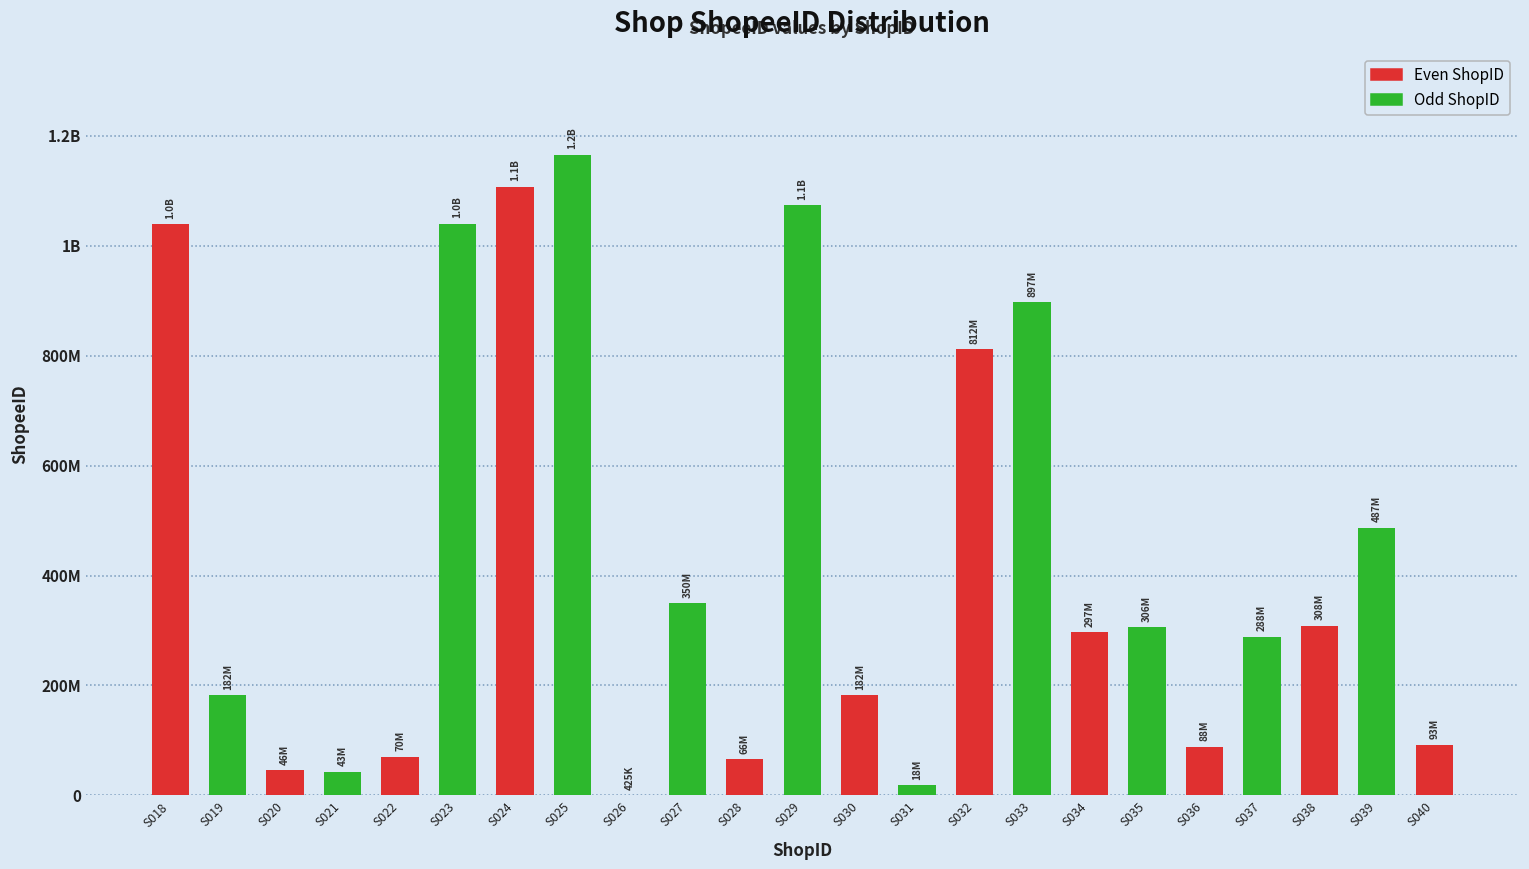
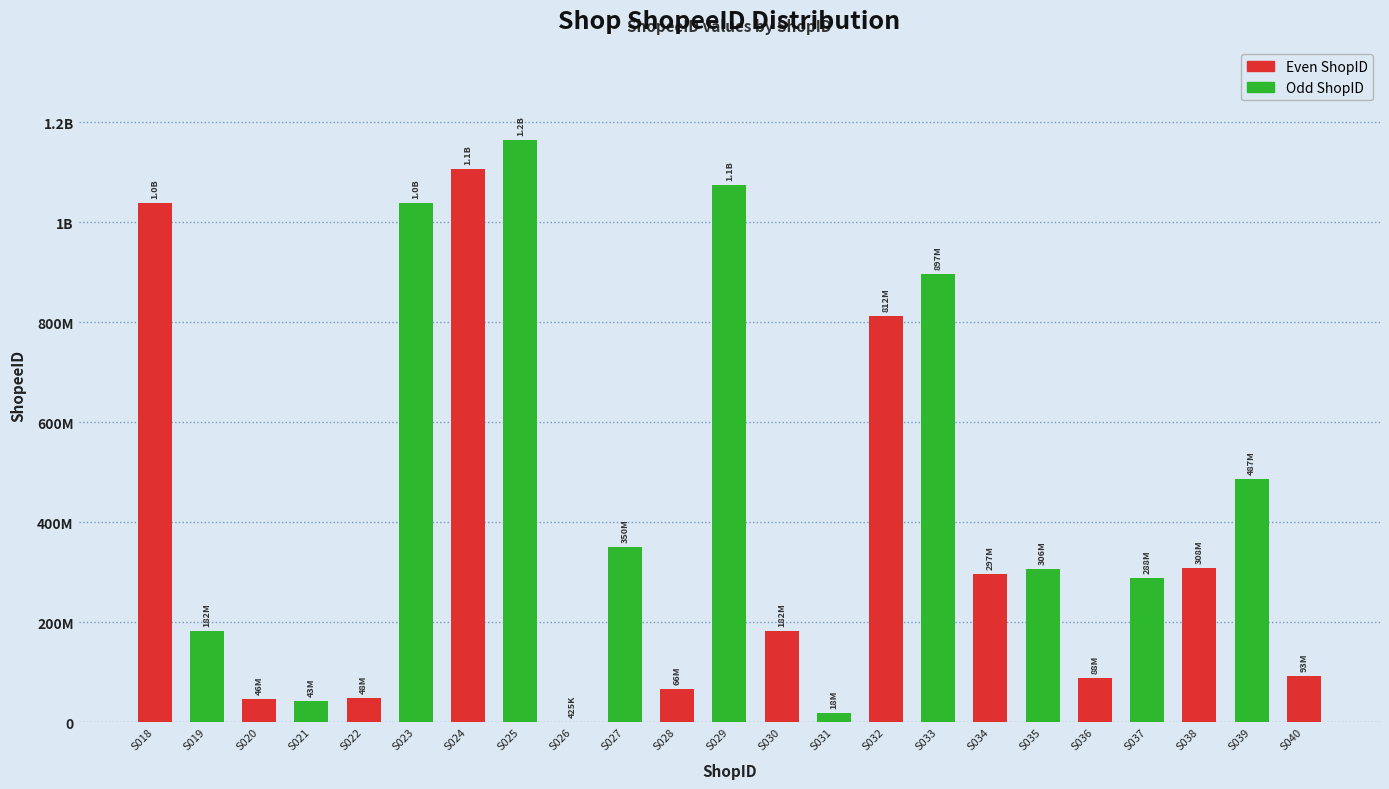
S022: 70M -> 48M
